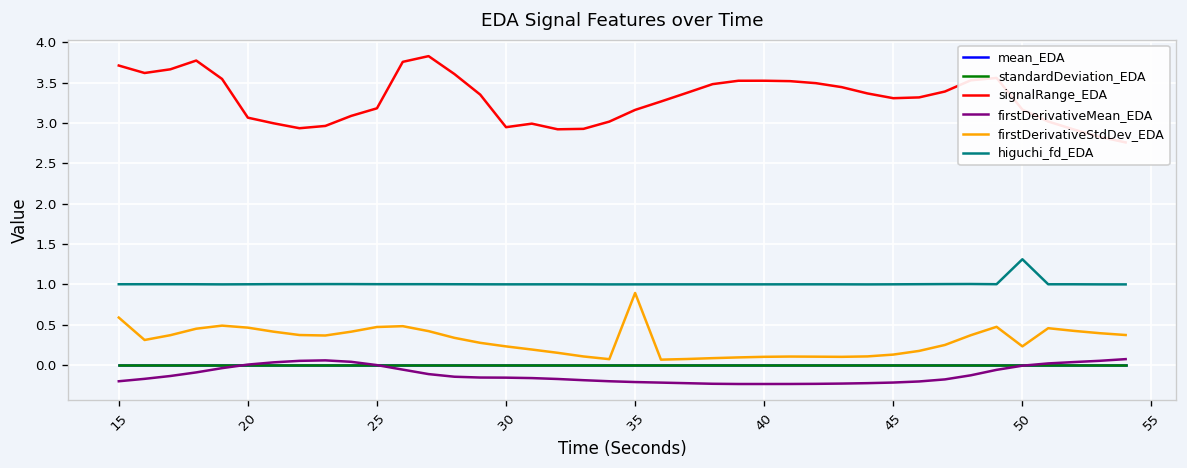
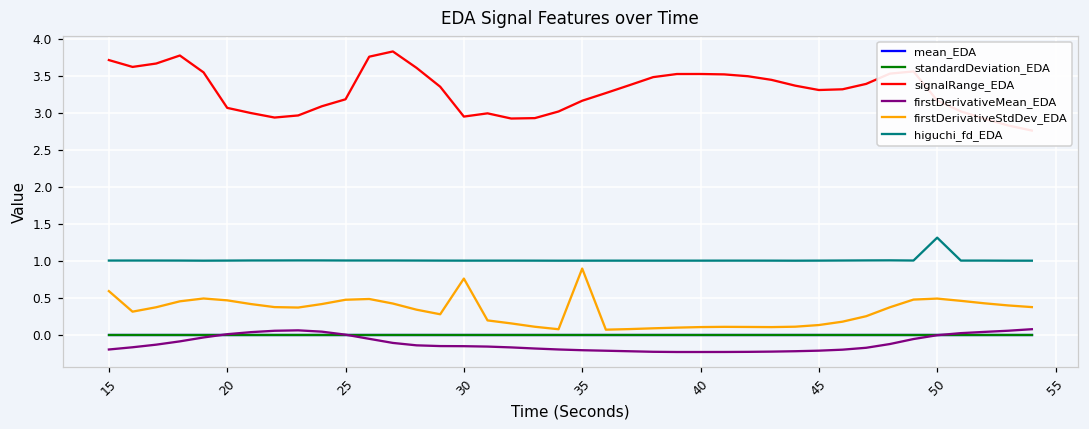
firstDerivativeStdDev_EDA, 30: 0.2 -> 0.8
firstDerivativeStdDev_EDA, 50: 0.2 -> 0.5
